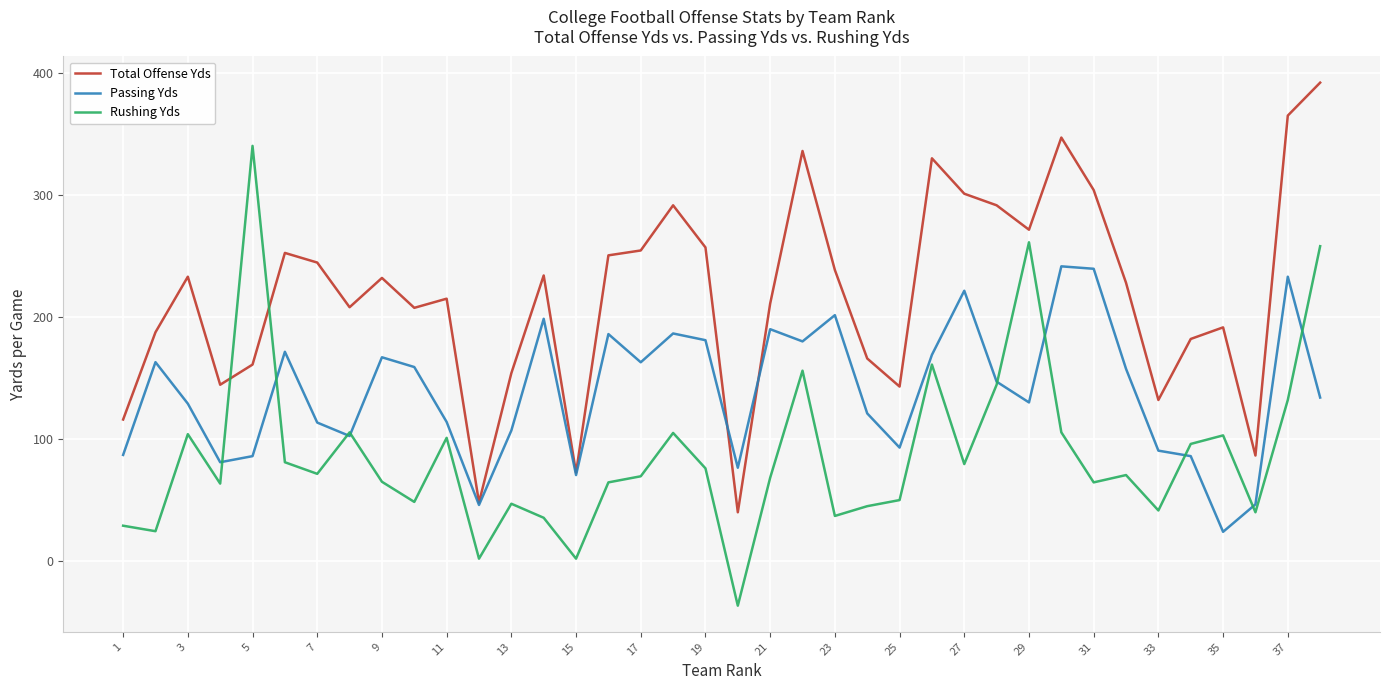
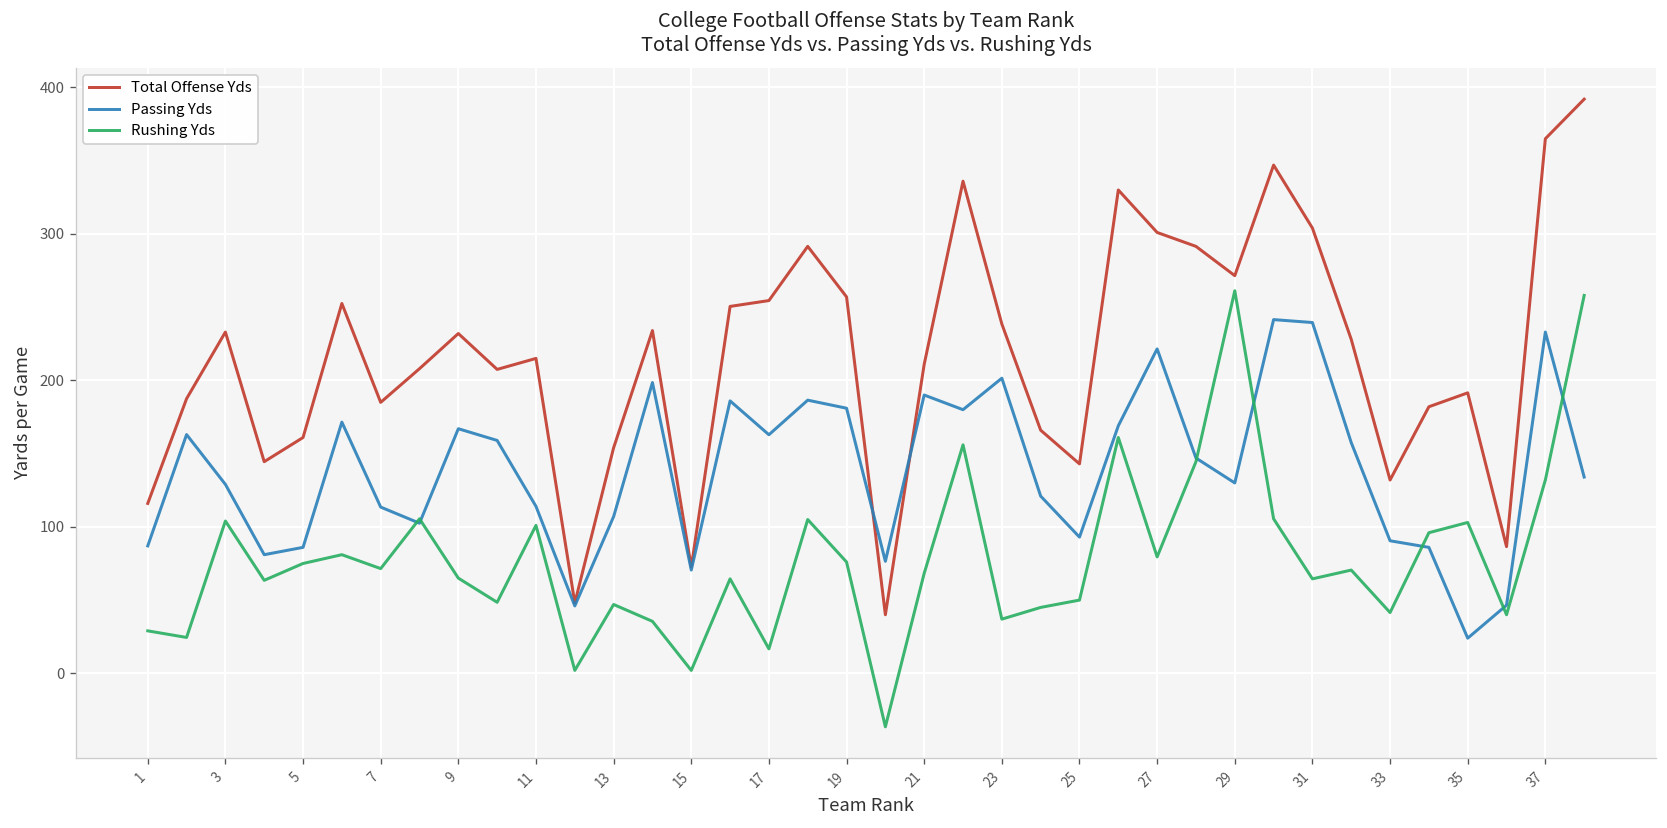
Rushing Yds, 5: 340 -> 75
Total Offense Yds, 7: 245 -> 185
Rushing Yds, 17: 70 -> 17
